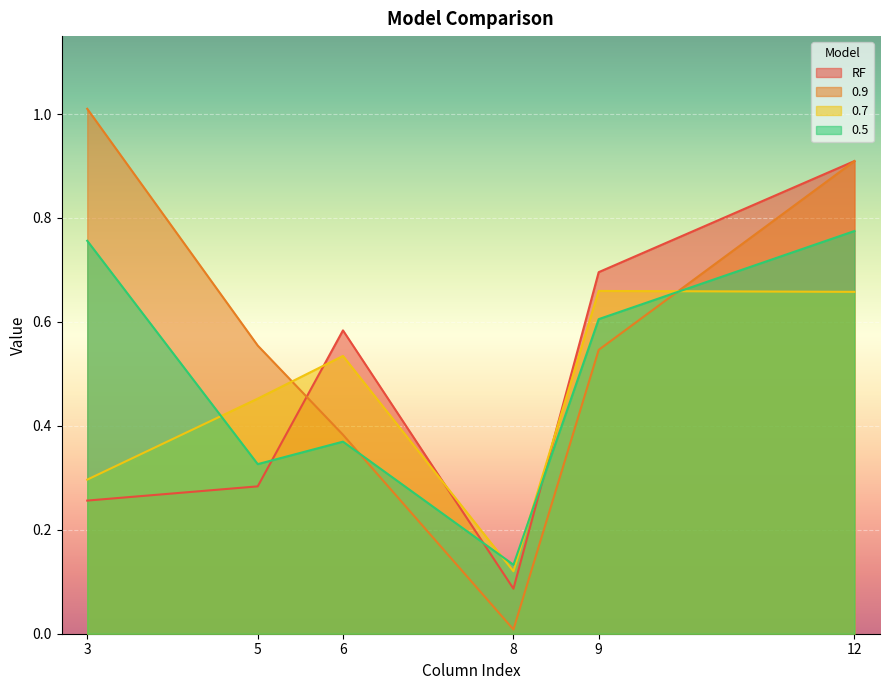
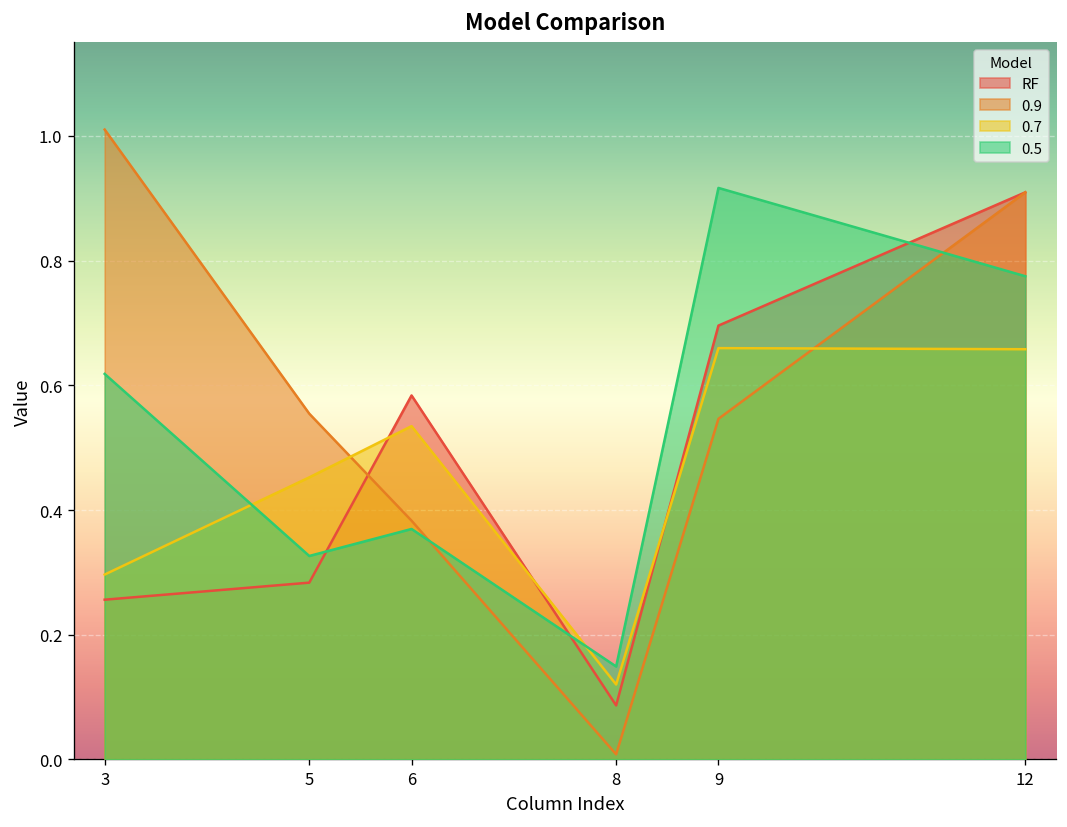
0.5, 3: 0.76 -> 0.62
0.5, 8: 0.13 -> 0.15
0.5, 9: 0.61 -> 0.92
